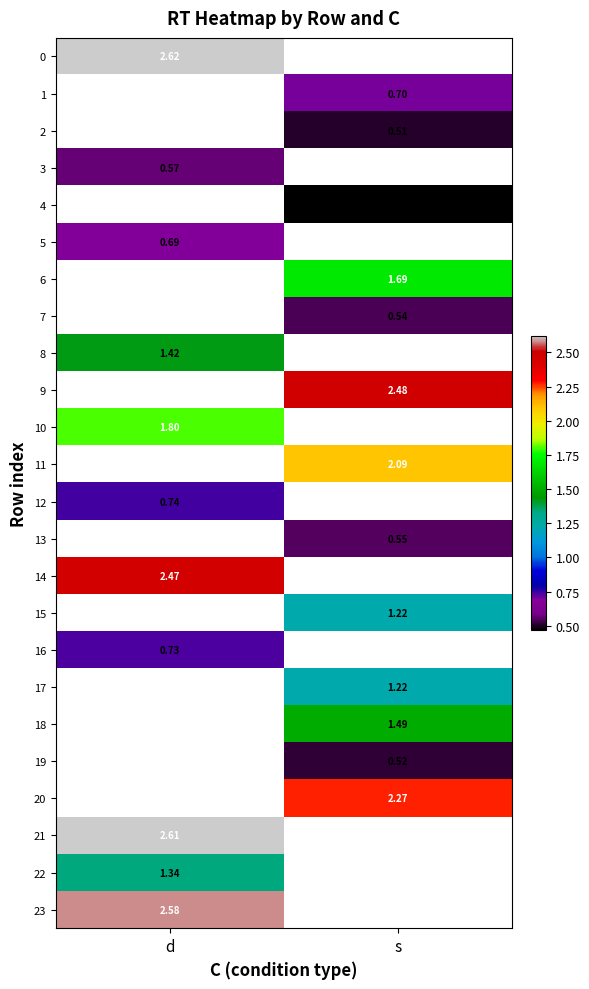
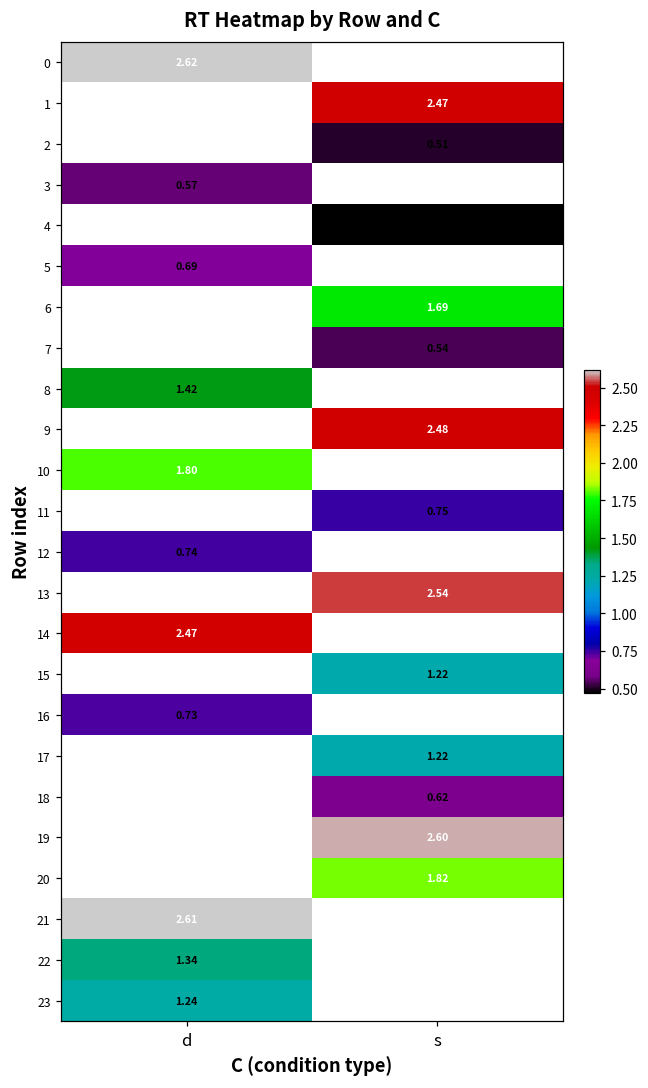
1, s: 0.70 -> 2.47
11, s: 2.09 -> 0.75
13, s: 0.55 -> 2.54
18, s: 1.49 -> 0.62
19, s: 0.52 -> 2.60
20, s: 2.27 -> 1.82
23, d: 2.58 -> 1.24
